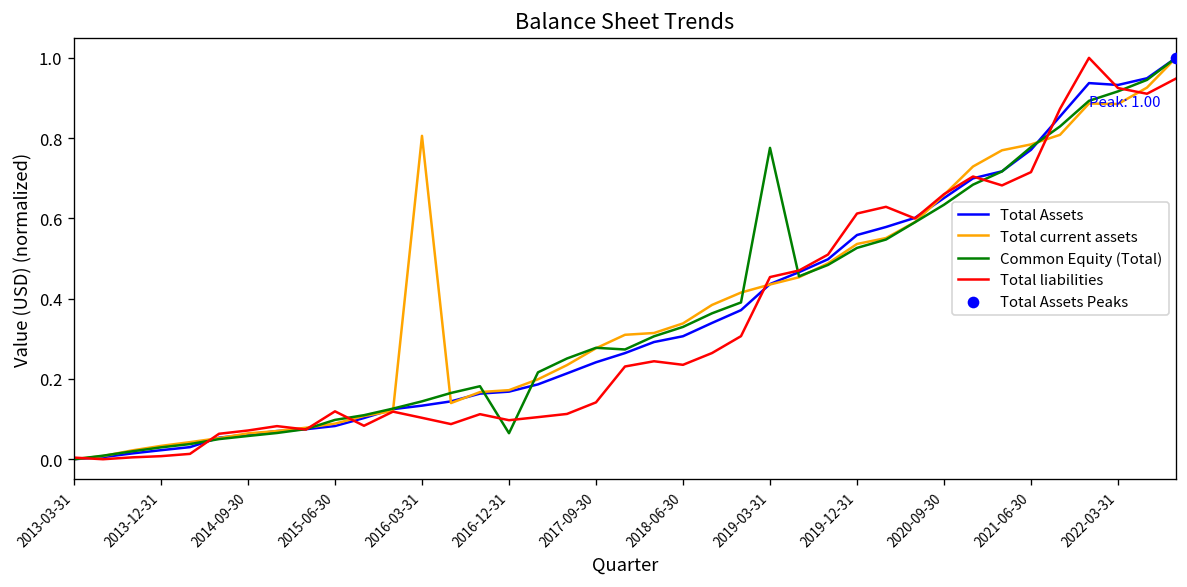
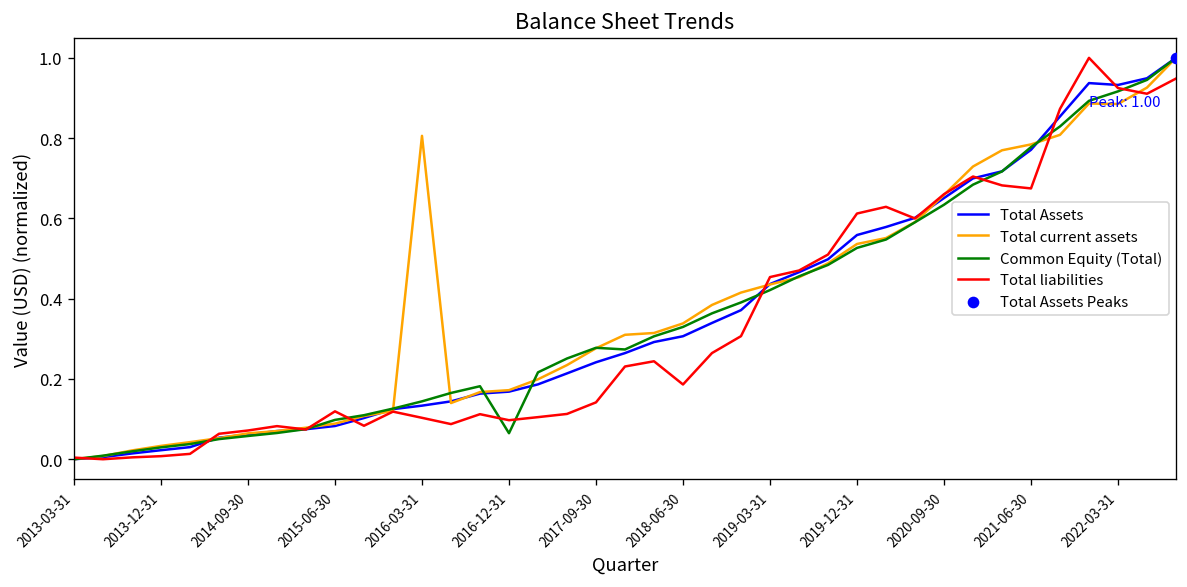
Total liabilities, 2018-06-30: 0.24 -> 0.19
Common Equity (Total), 2019-03-31: 0.78 -> 0.42
Total liabilities, 2021-06-30: 0.72 -> 0.67
